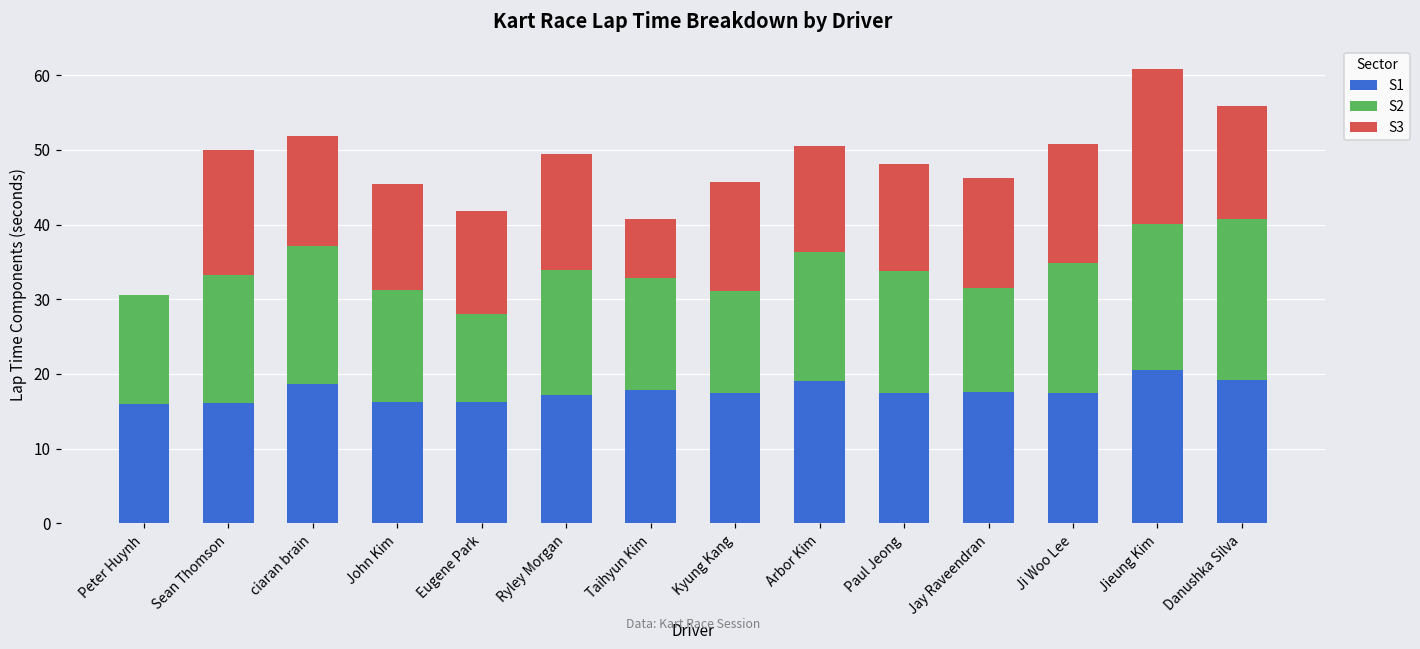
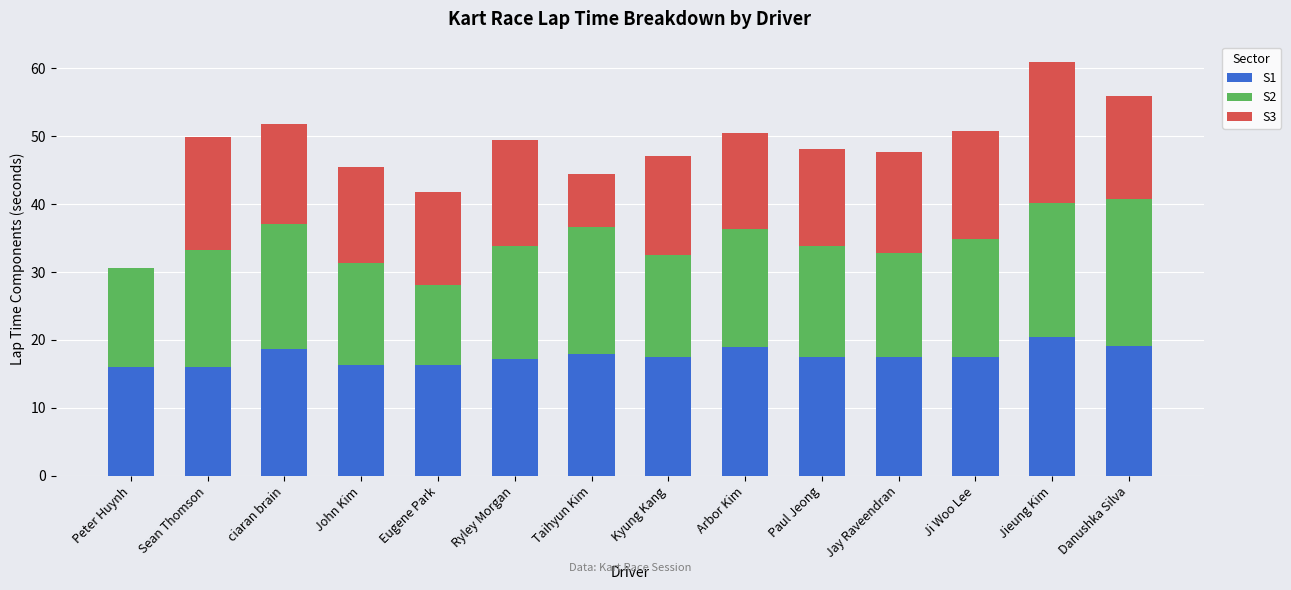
S2, Taihyun Kim: 15 -> 19
S2, Kyung Kang: 14 -> 15
S2, Jay Raveendran: 14 -> 15
